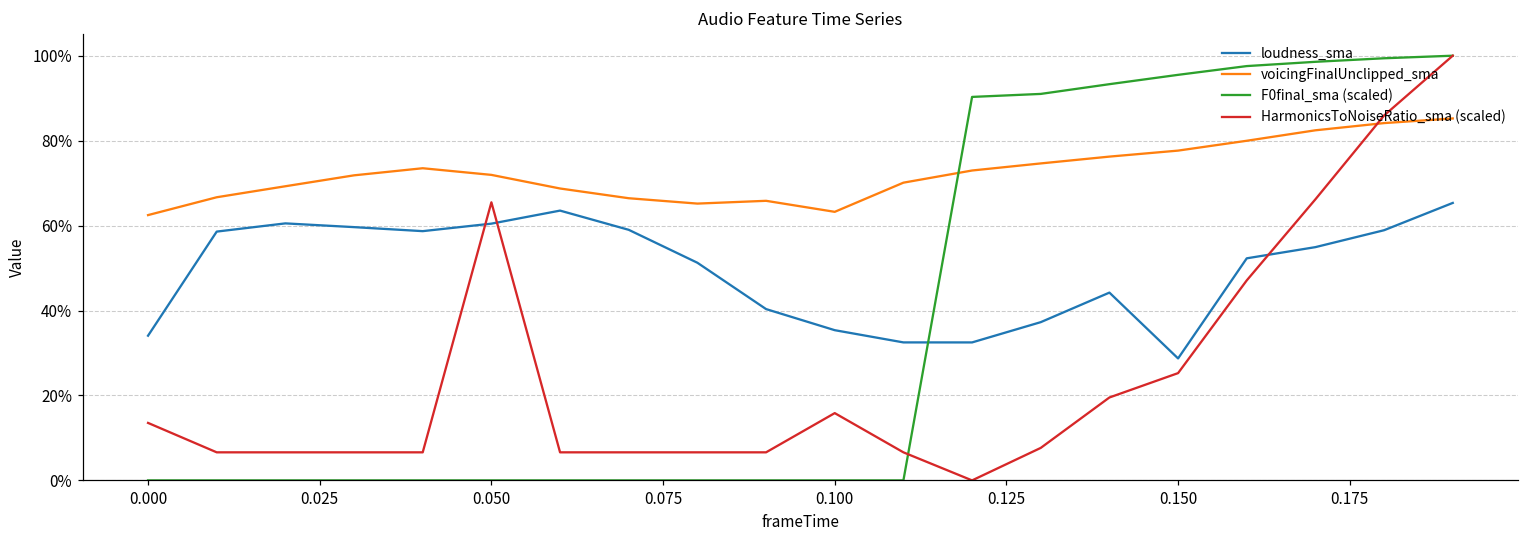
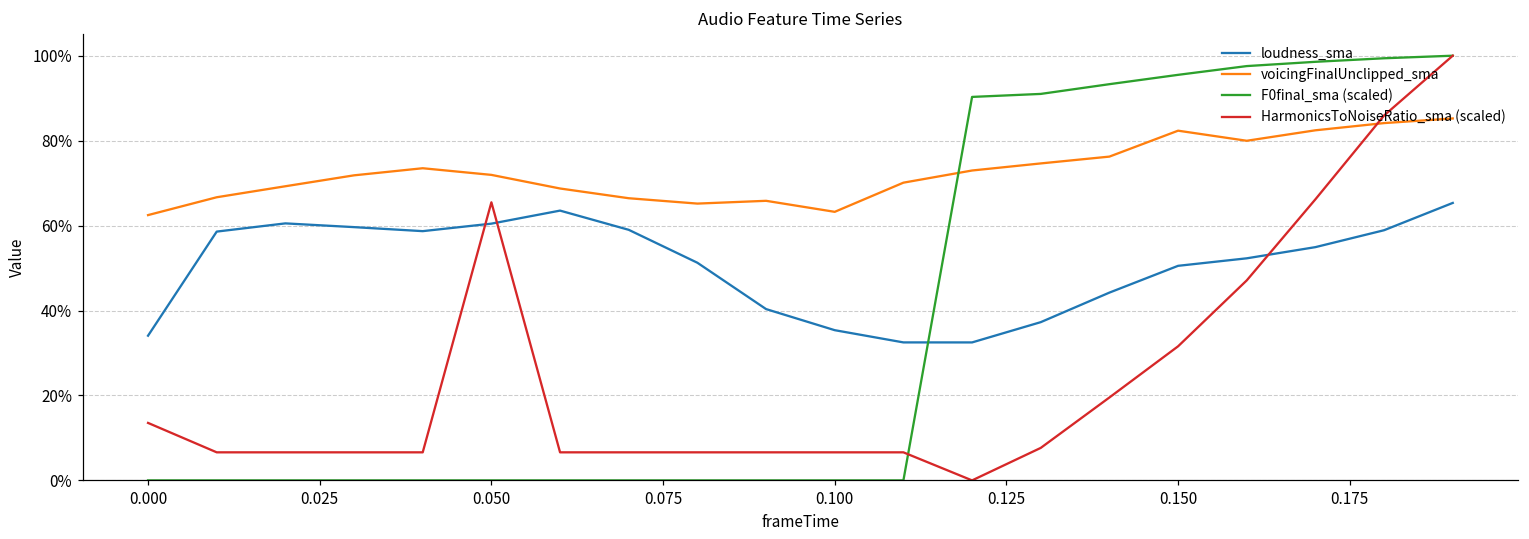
HarmonicsToNoiseRatio_sma (scaled), 0.100: 16% -> 7%
loudness_sma, 0.150: 29% -> 51%
voicingFinalUnclipped_sma, 0.150: 78% -> 82%
HarmonicsToNoiseRatio_sma (scaled), 0.150: 25% -> 32%
